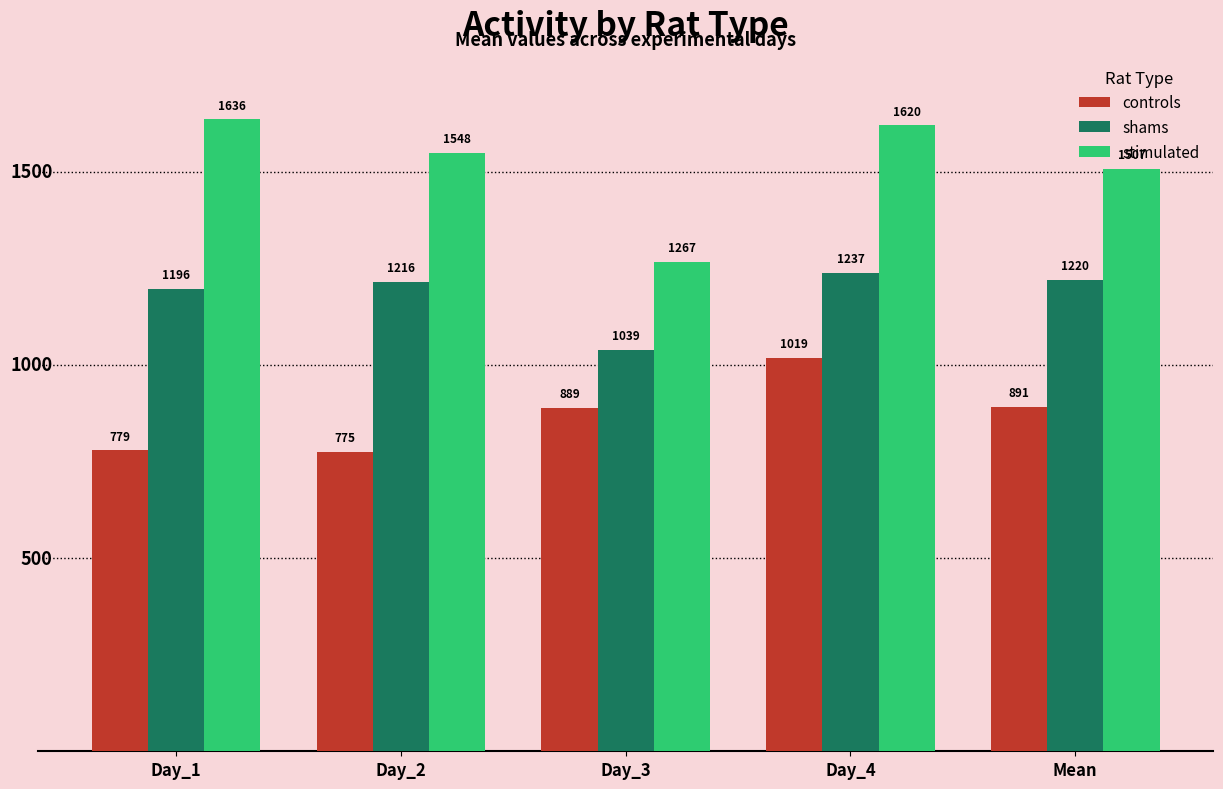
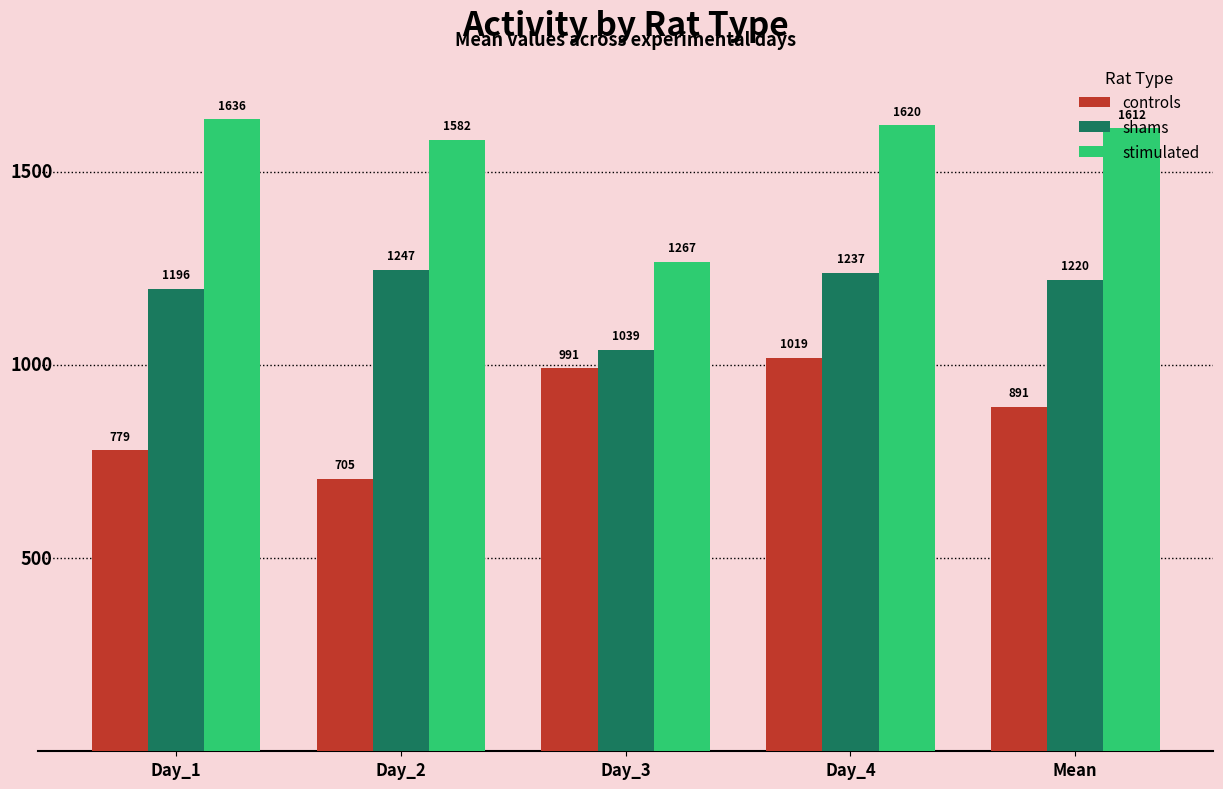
controls, Day_2: 775 -> 705
shams, Day_2: 1216 -> 1247
stimulated, Day_2: 1548 -> 1582
controls, Day_3: 889 -> 991
stimulated, Mean: 1507 -> 1612
